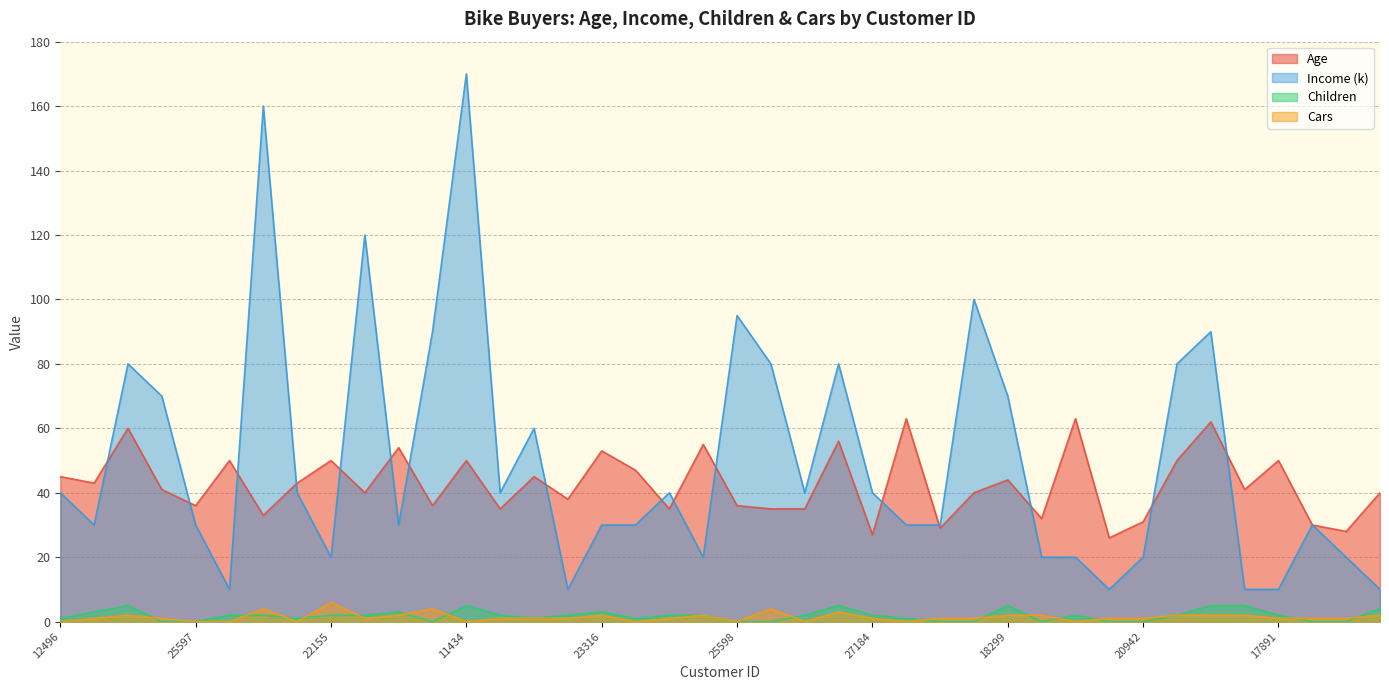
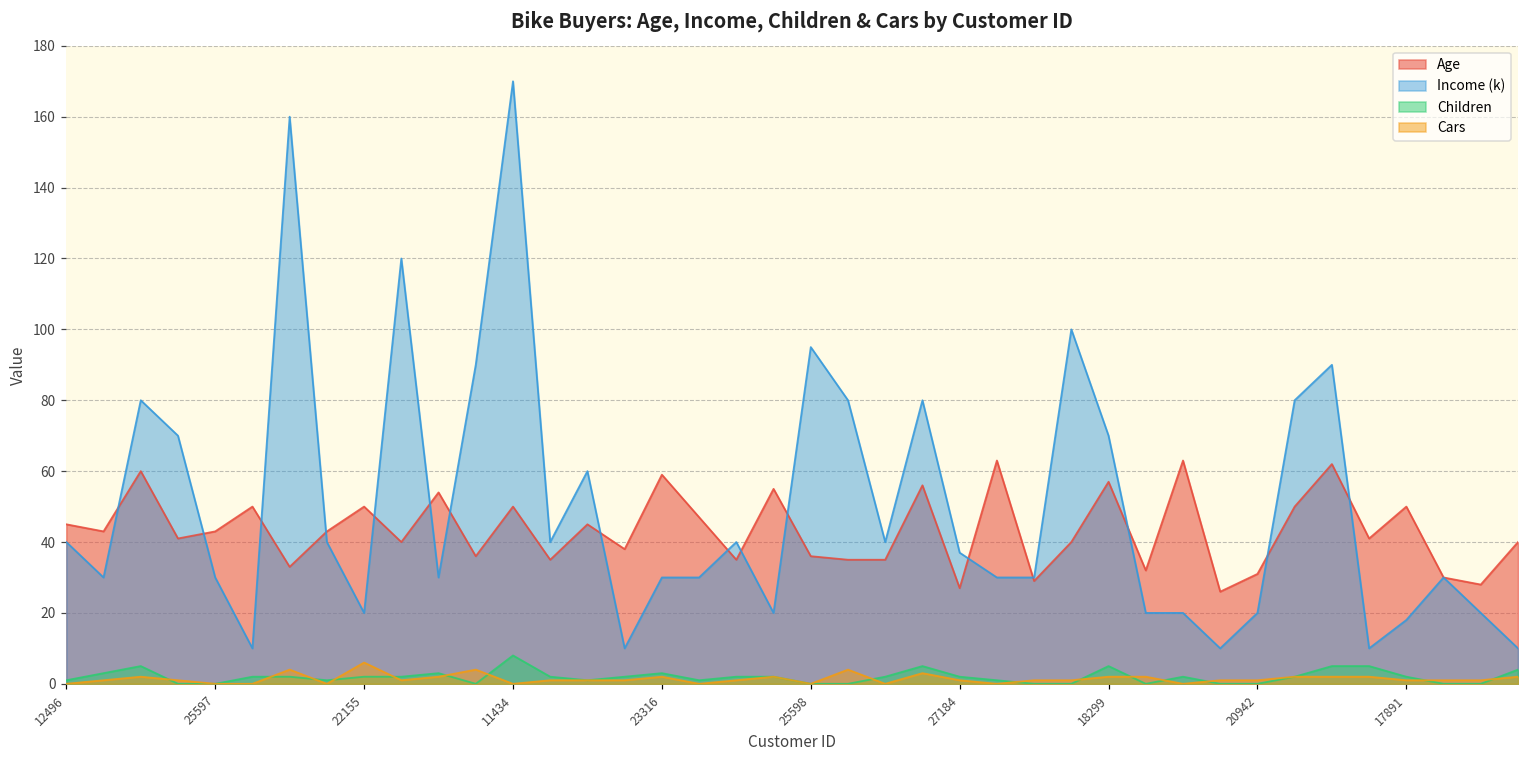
Age, 25597: 36 -> 43
Children, 11434: 5 -> 8
Age, 23316: 53 -> 59
Income (k), 27184: 40 -> 37
Age, 18299: 44 -> 57
Income (k), 17891: 10 -> 18
